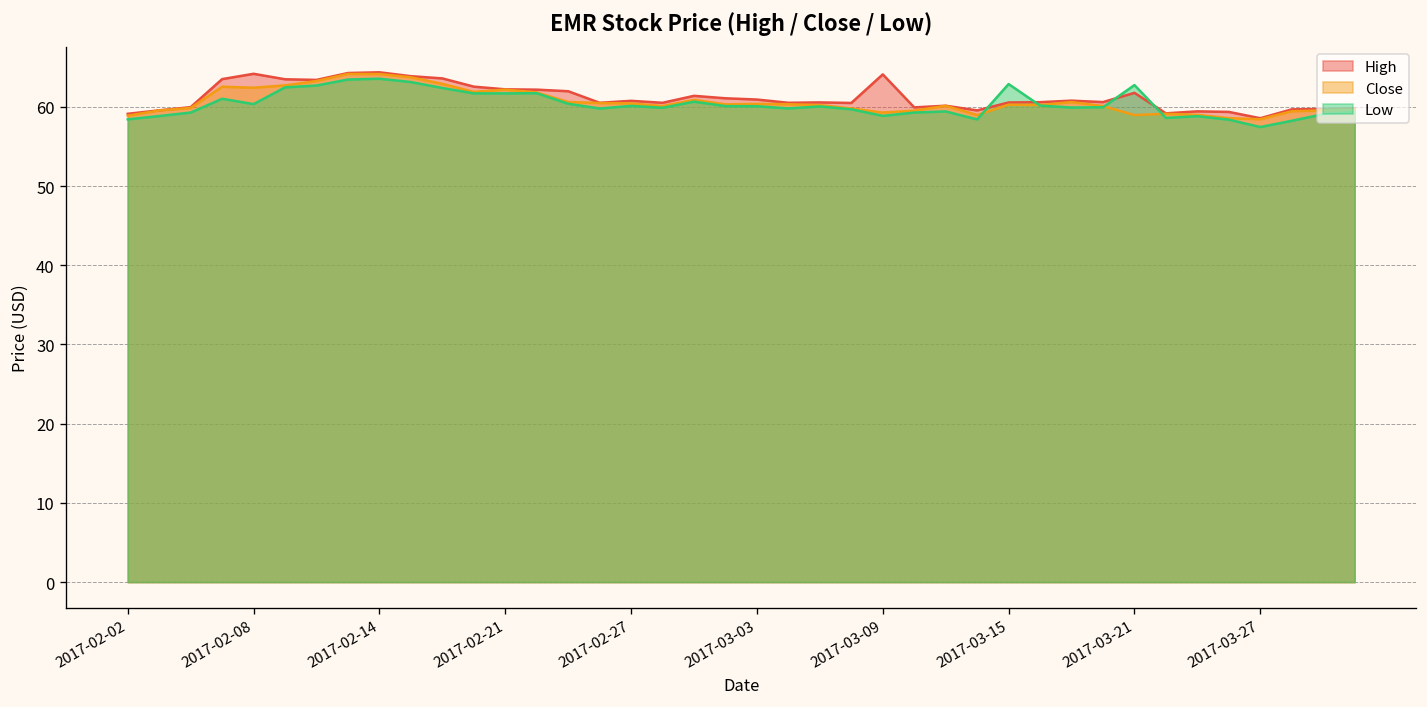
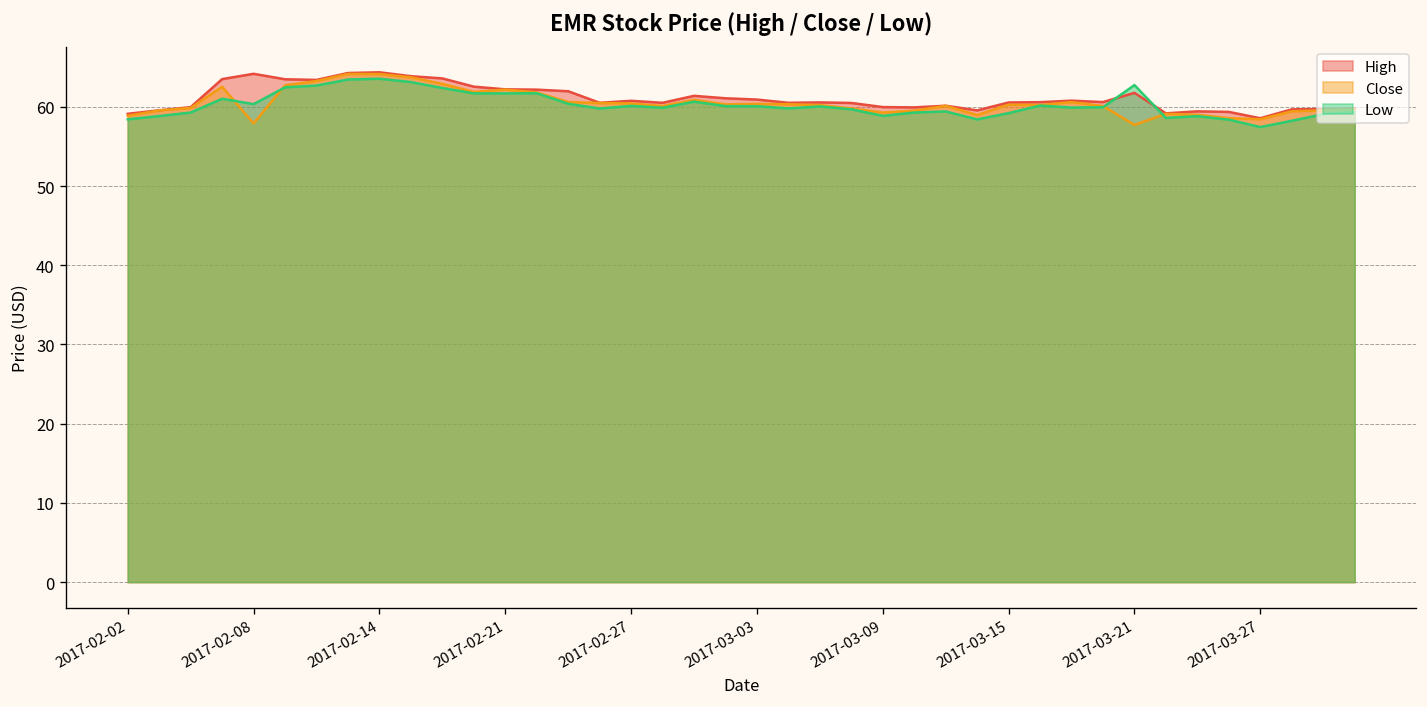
Close, 2017-02-08: 62 -> 58
High, 2017-03-09: 64 -> 60
Low, 2017-03-15: 63 -> 59
Close, 2017-03-21: 59 -> 58
